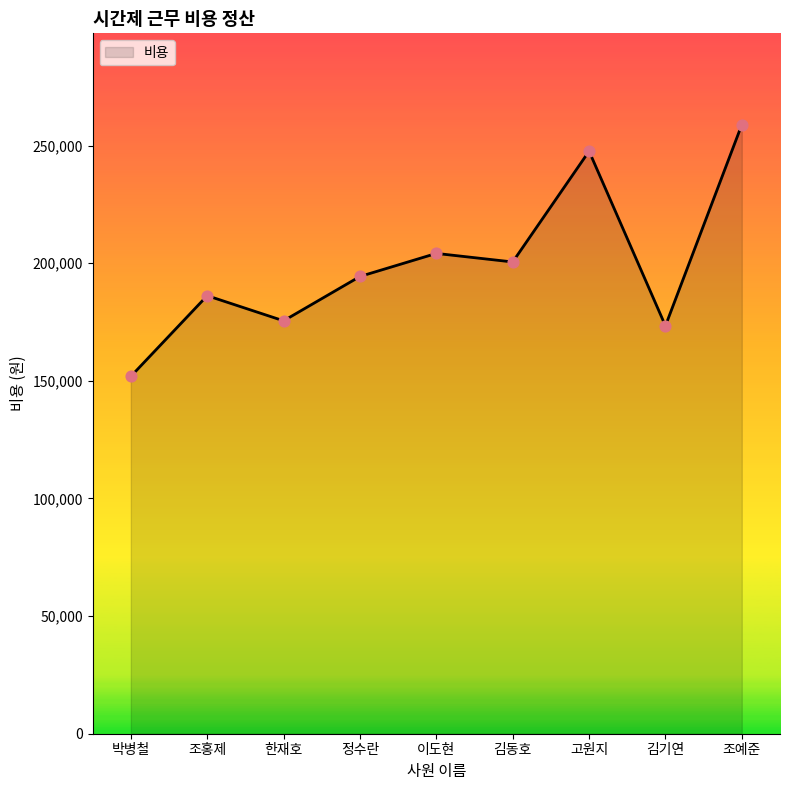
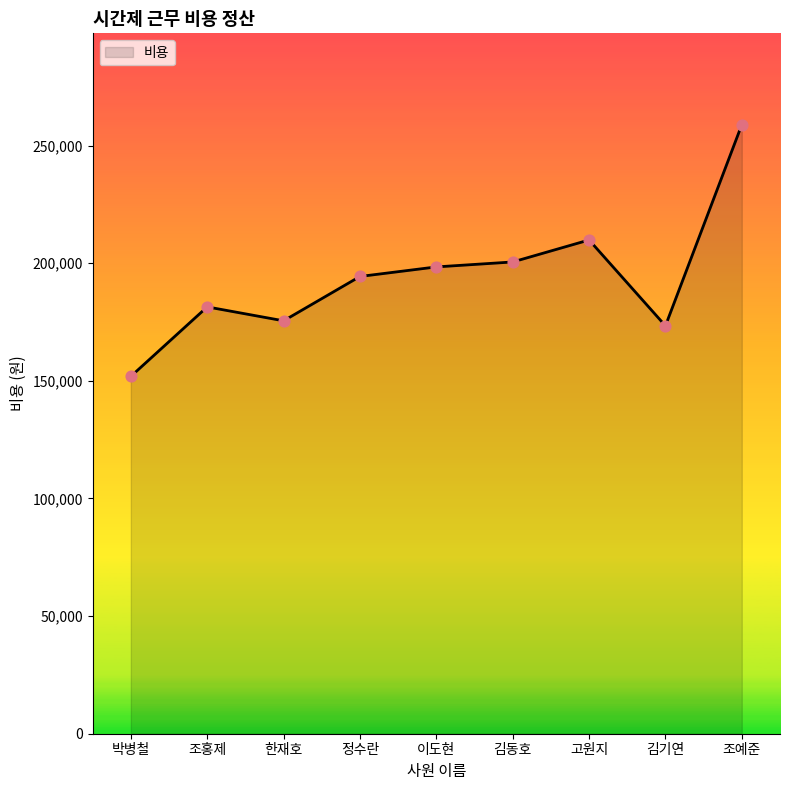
조홍제: 186,000 -> 181,000
이도현: 204,000 -> 198,000
고원지: 248,000 -> 210,000
